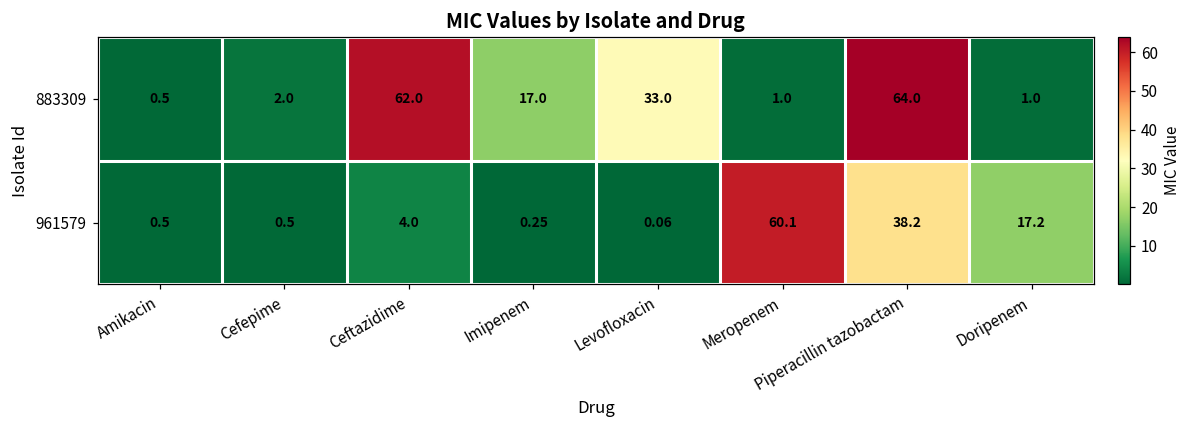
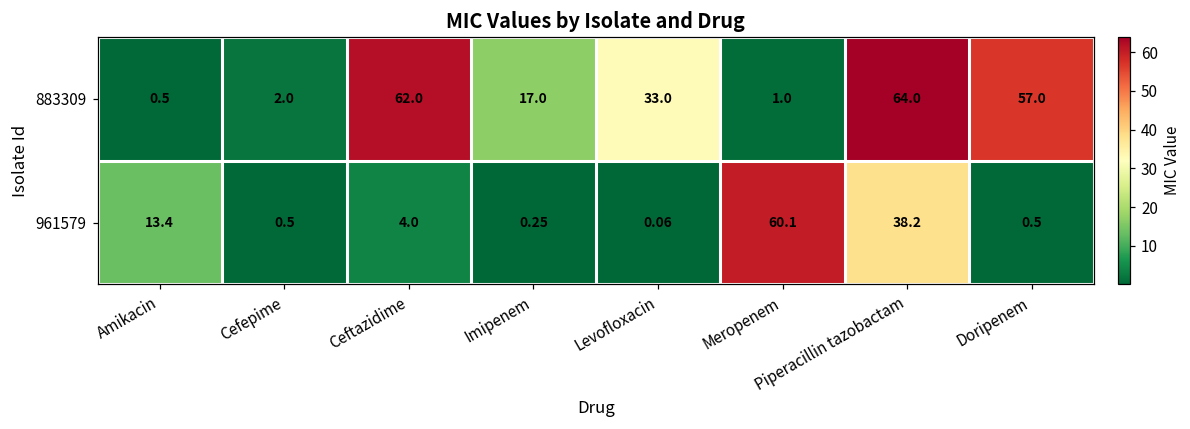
883309, Doripenem: 1.0 -> 57.0
961579, Amikacin: 0.5 -> 13.4
961579, Doripenem: 17.2 -> 0.5
